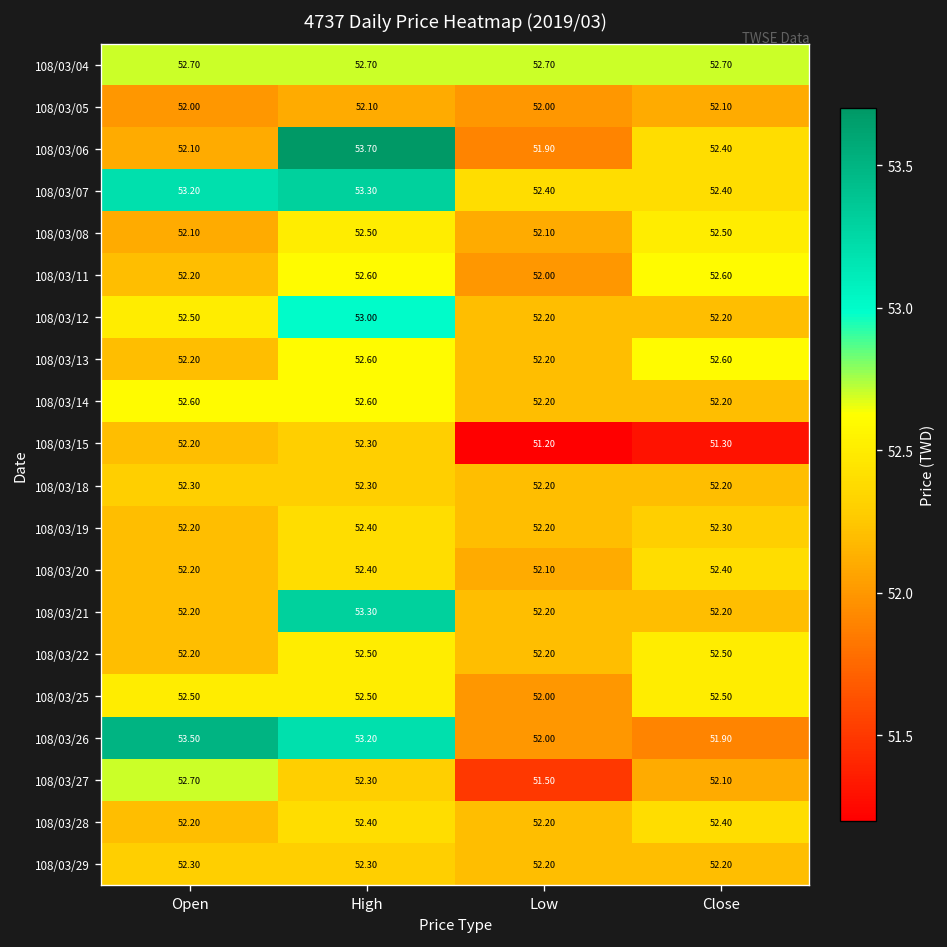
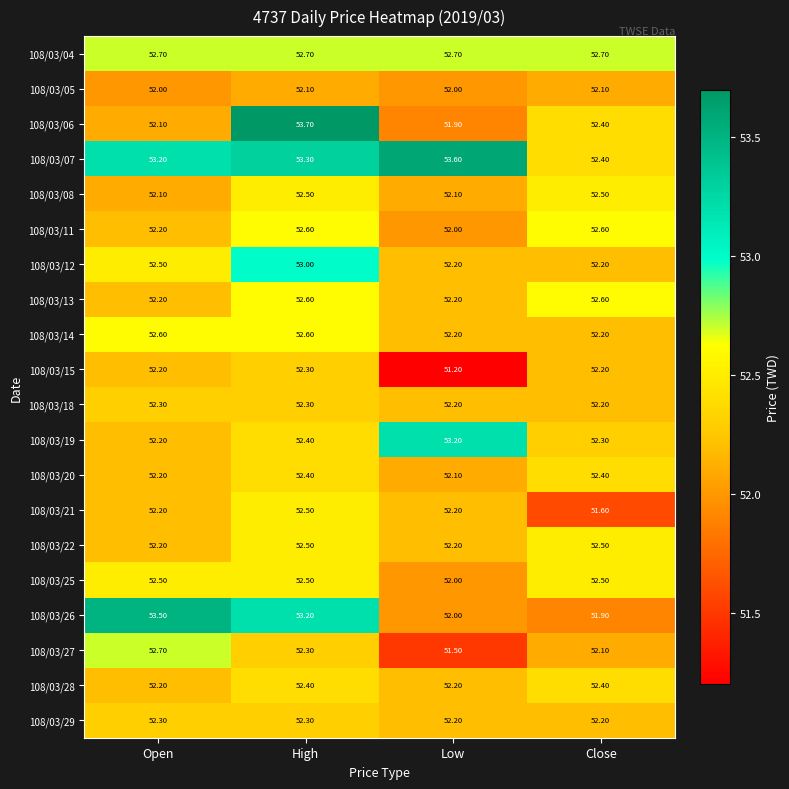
108/03/07, Low: 52.40 -> 53.60
108/03/15, Close: 51.30 -> 52.20
108/03/19, Low: 52.20 -> 53.20
108/03/21, High: 53.30 -> 52.50
108/03/21, Close: 52.20 -> 51.60
